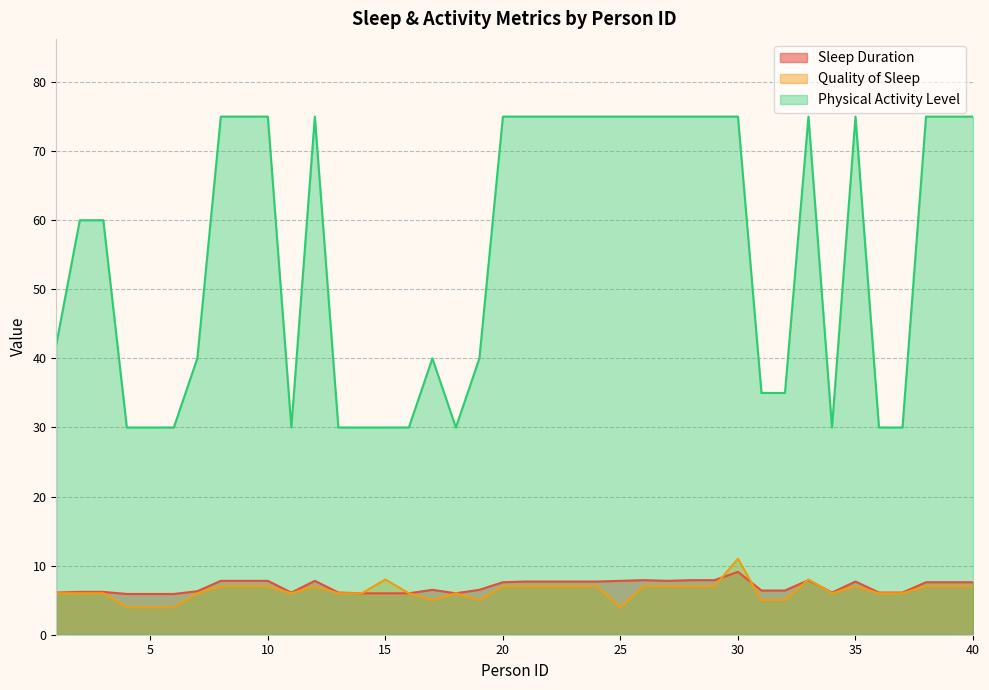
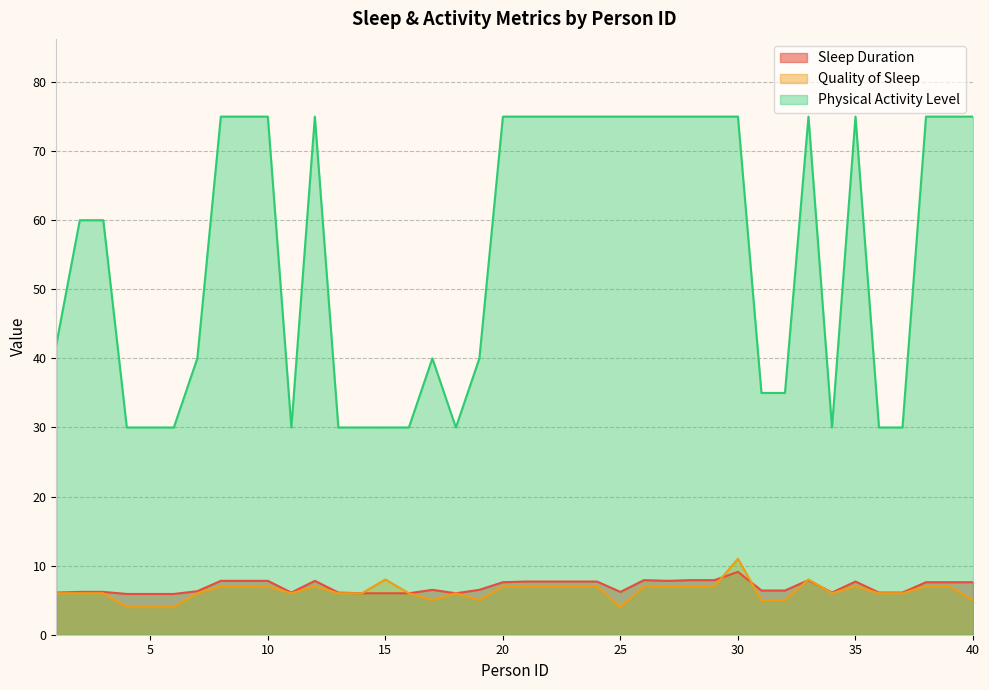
Sleep Duration, 25: 8 -> 6
Quality of Sleep, 40: 7 -> 5
